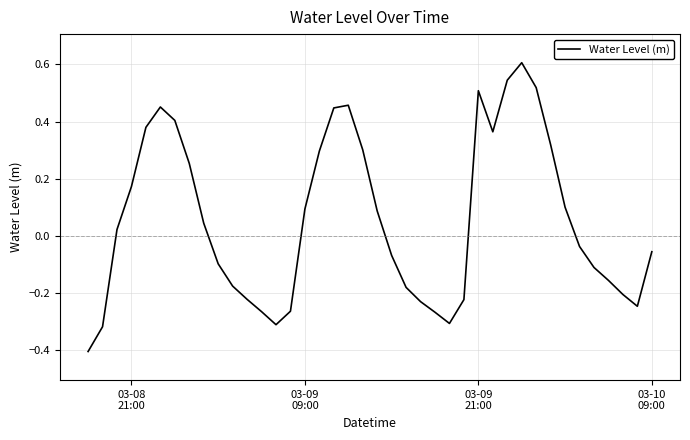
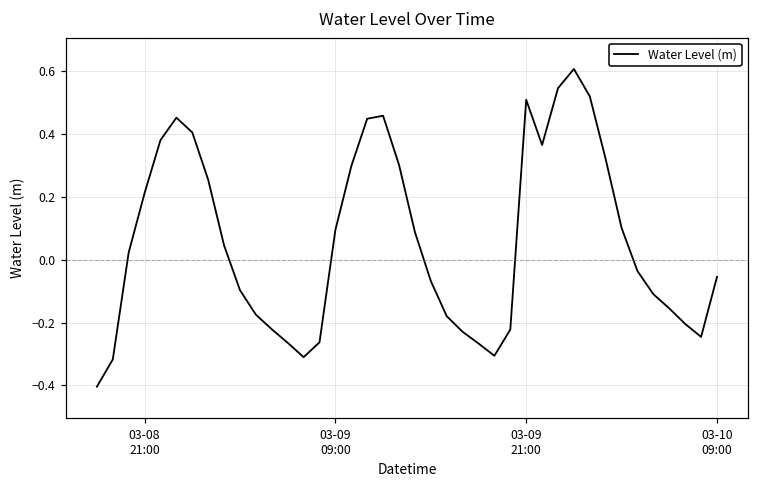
03-08 21:00: 0.17 -> 0.21
